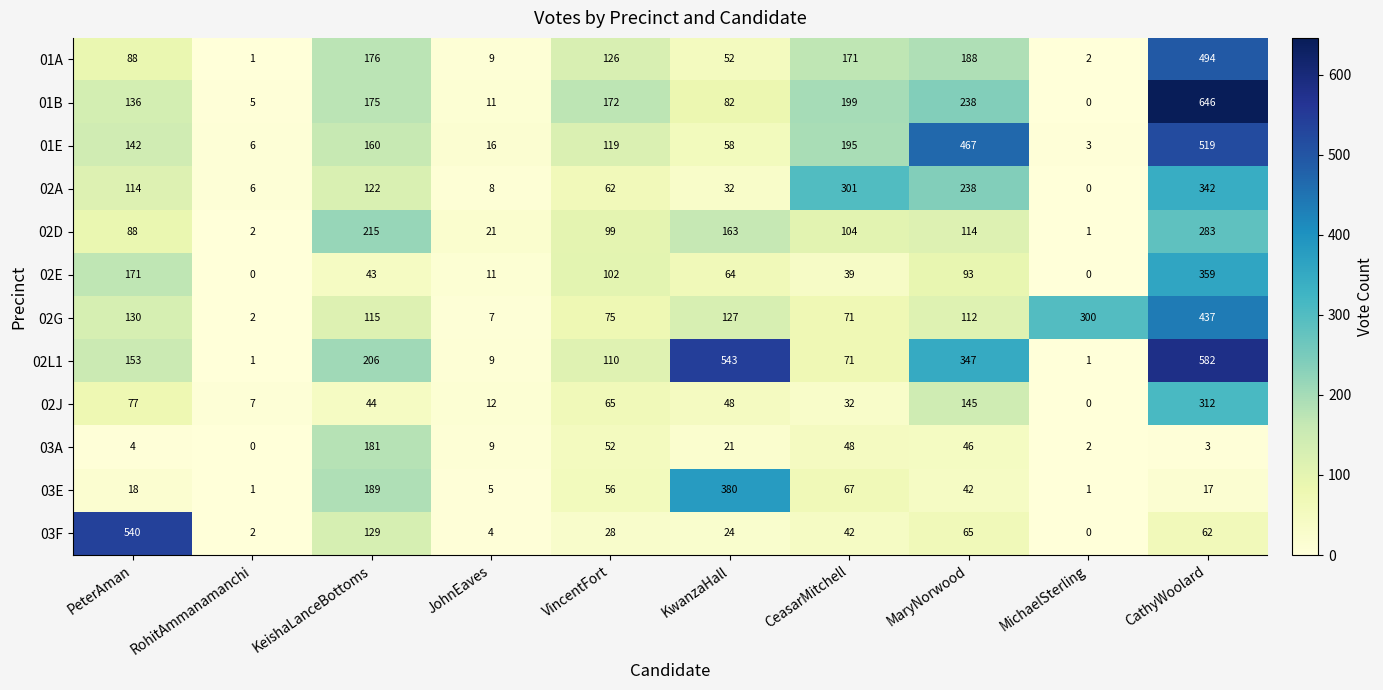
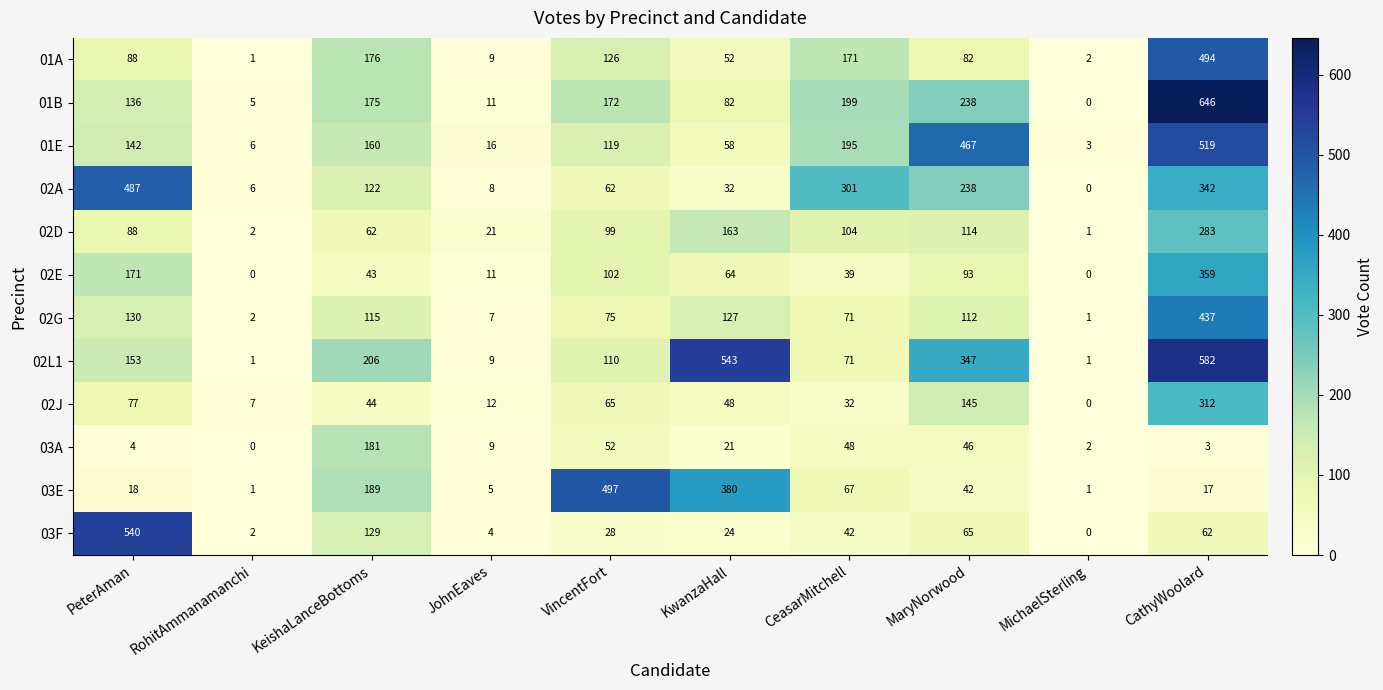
01A, MaryNorwood: 188 -> 82
02A, PeterAman: 114 -> 487
02D, KeishaLanceBottoms: 215 -> 62
02G, MichaelSterling: 300 -> 1
03E, VincentFort: 56 -> 497
